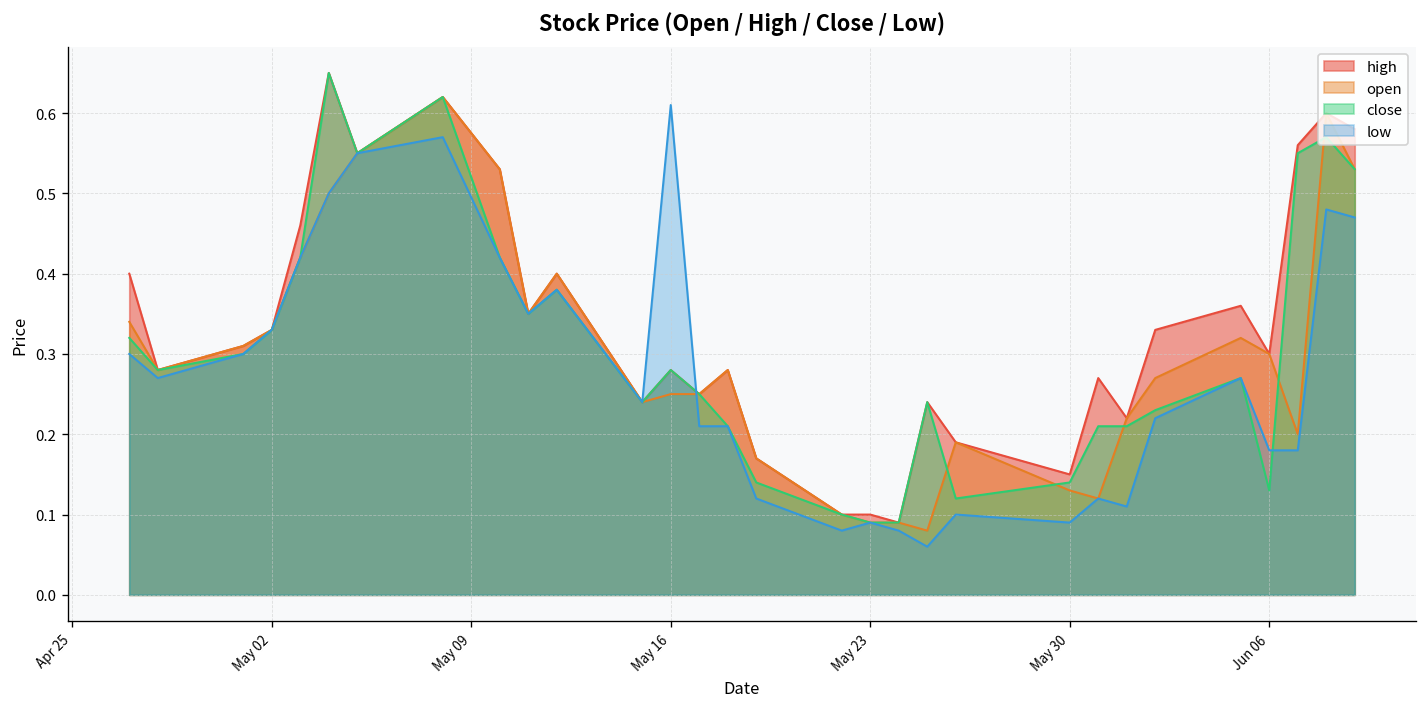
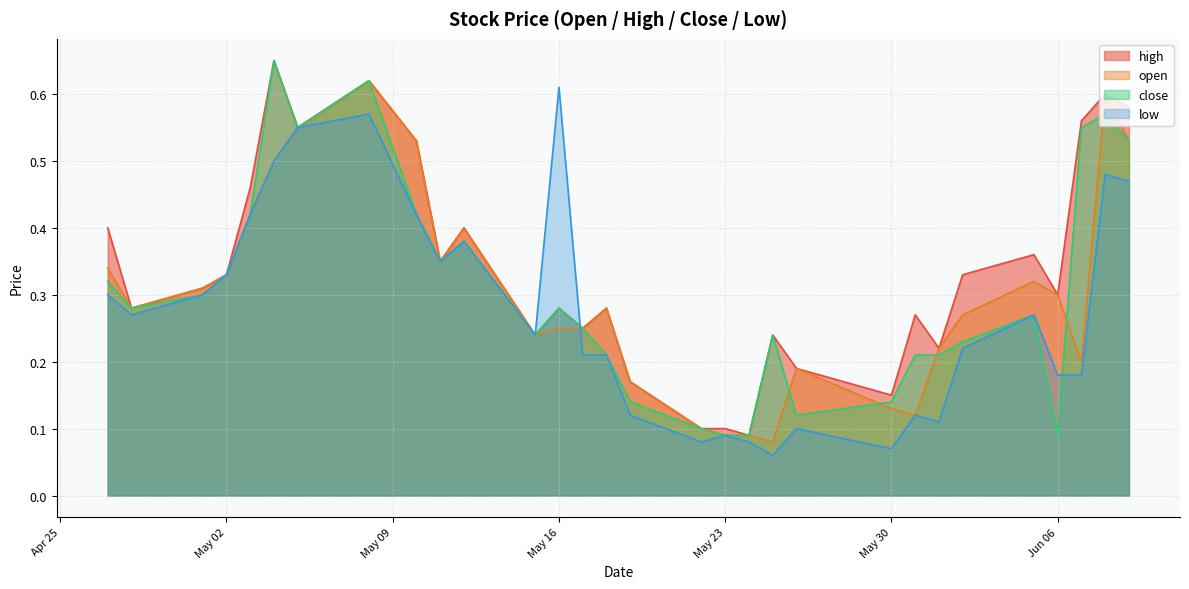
low, May 30: 0.09 -> 0.07
close, Jun 06: 0.13 -> 0.09
